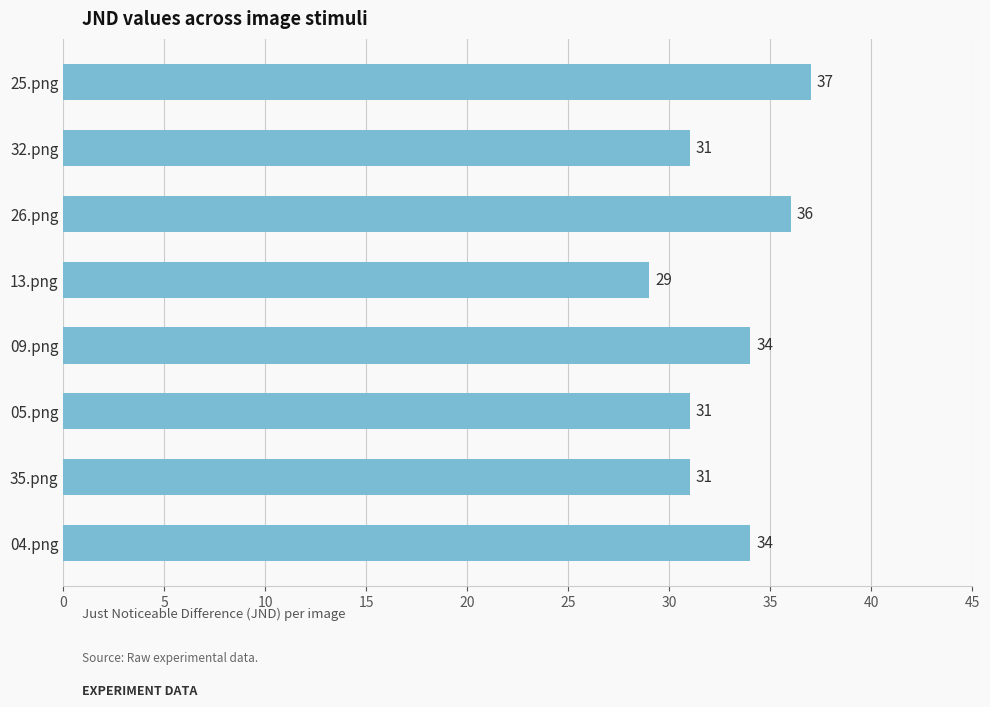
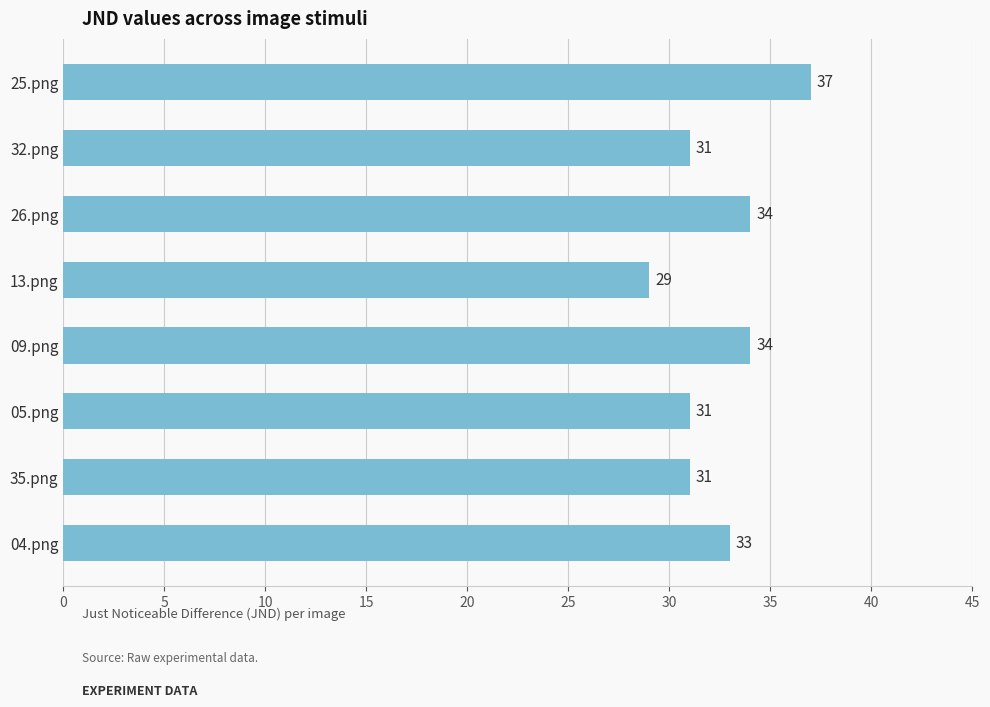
26.png: 36 -> 34
04.png: 34 -> 33
